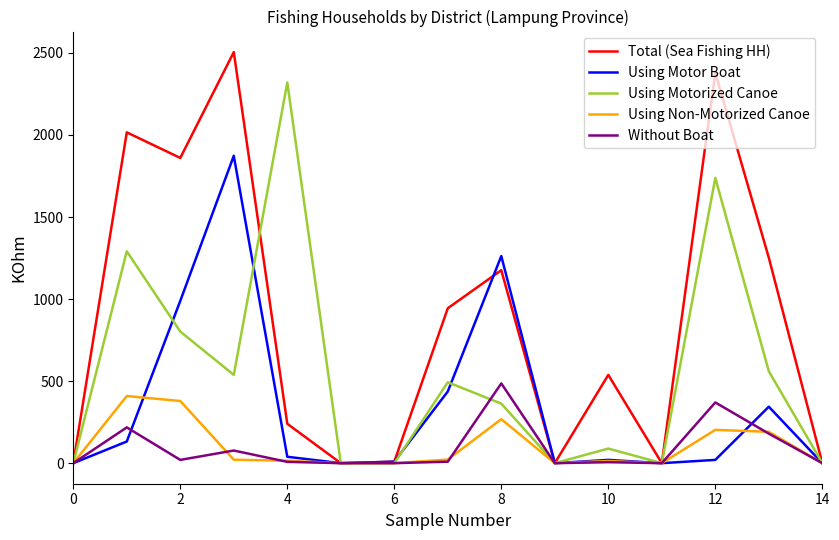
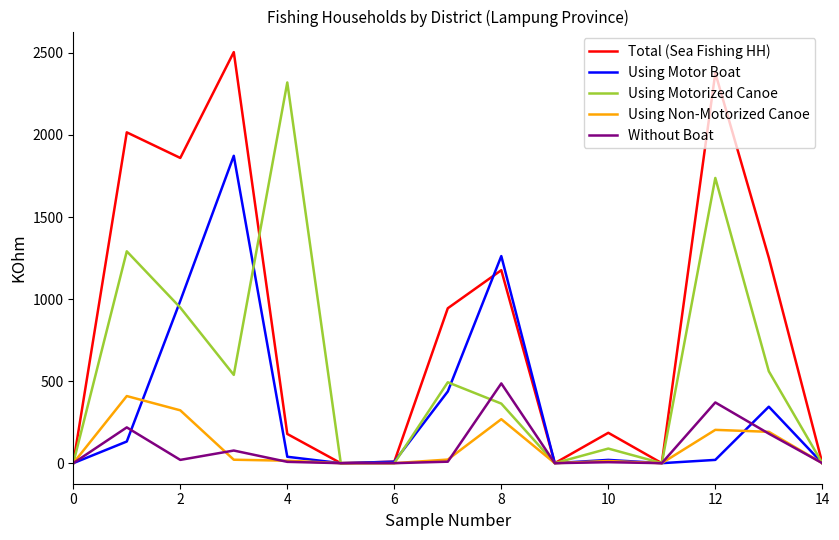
Using Motorized Canoe, 2: 800 -> 950
Using Non-Motorized Canoe, 2: 380 -> 320
Total (Sea Fishing HH), 4: 240 -> 180
Total (Sea Fishing HH), 10: 540 -> 190
